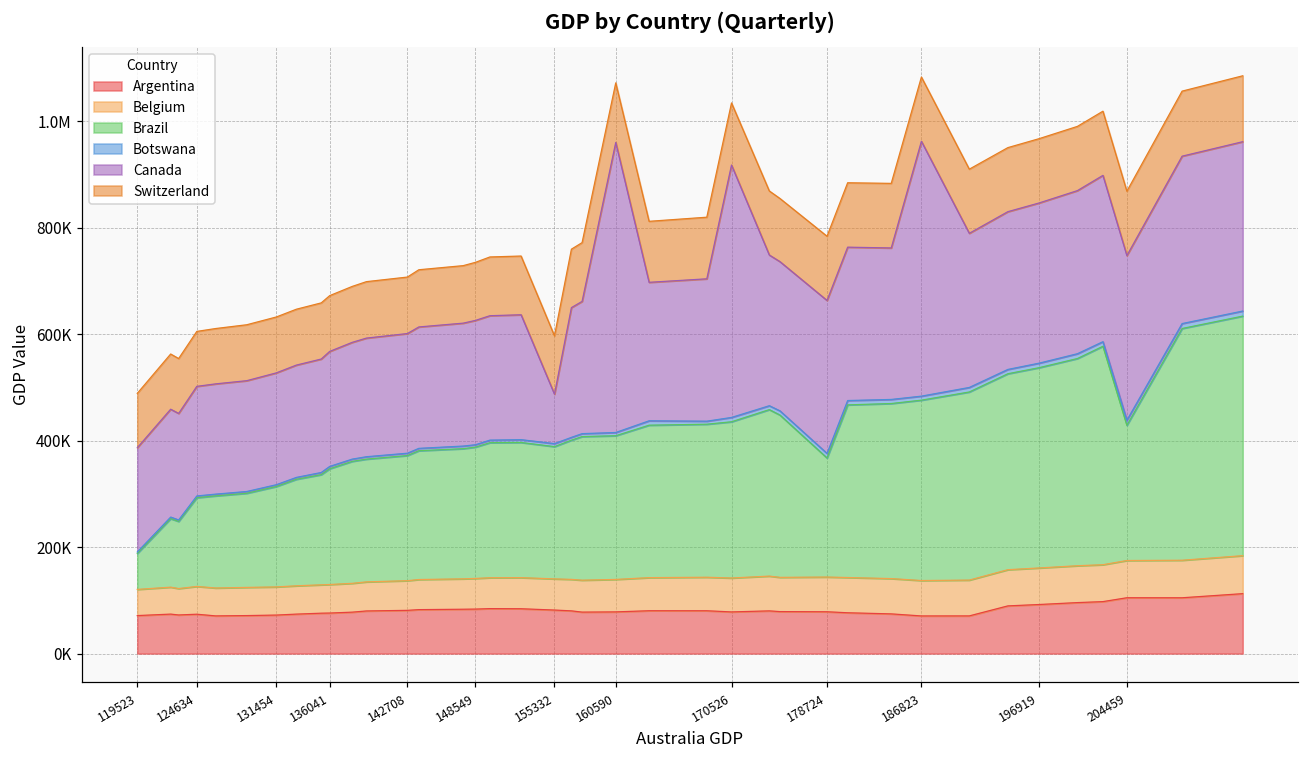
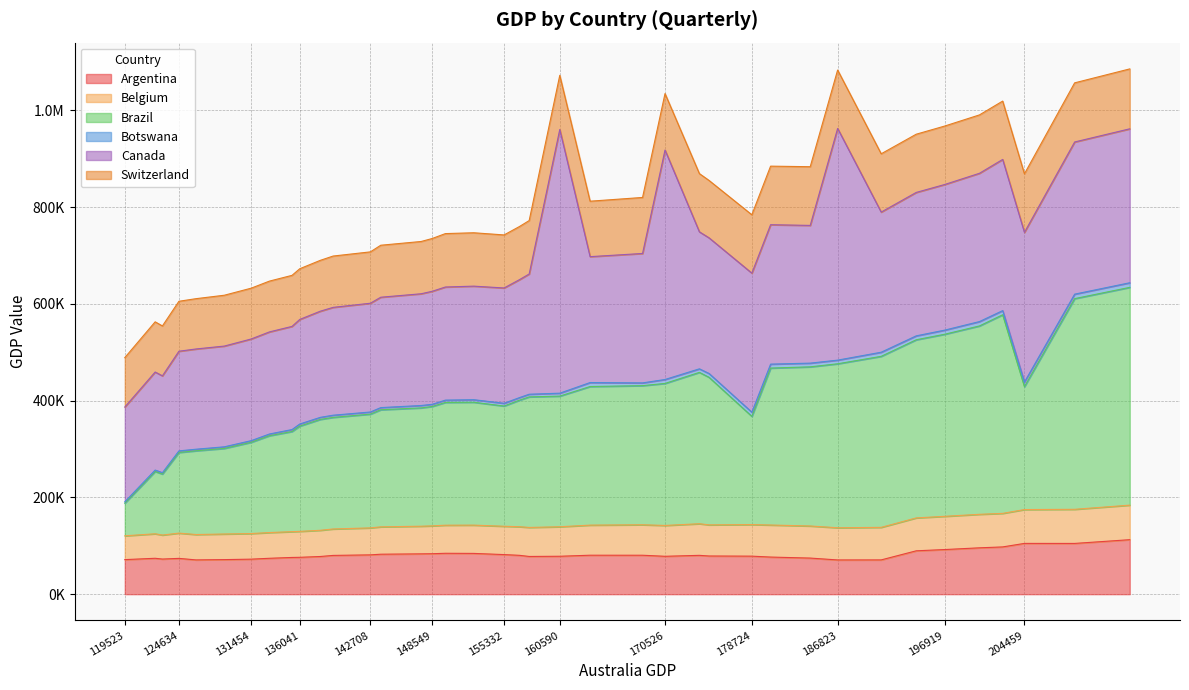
Canada, 155332: 90000 -> 240000
